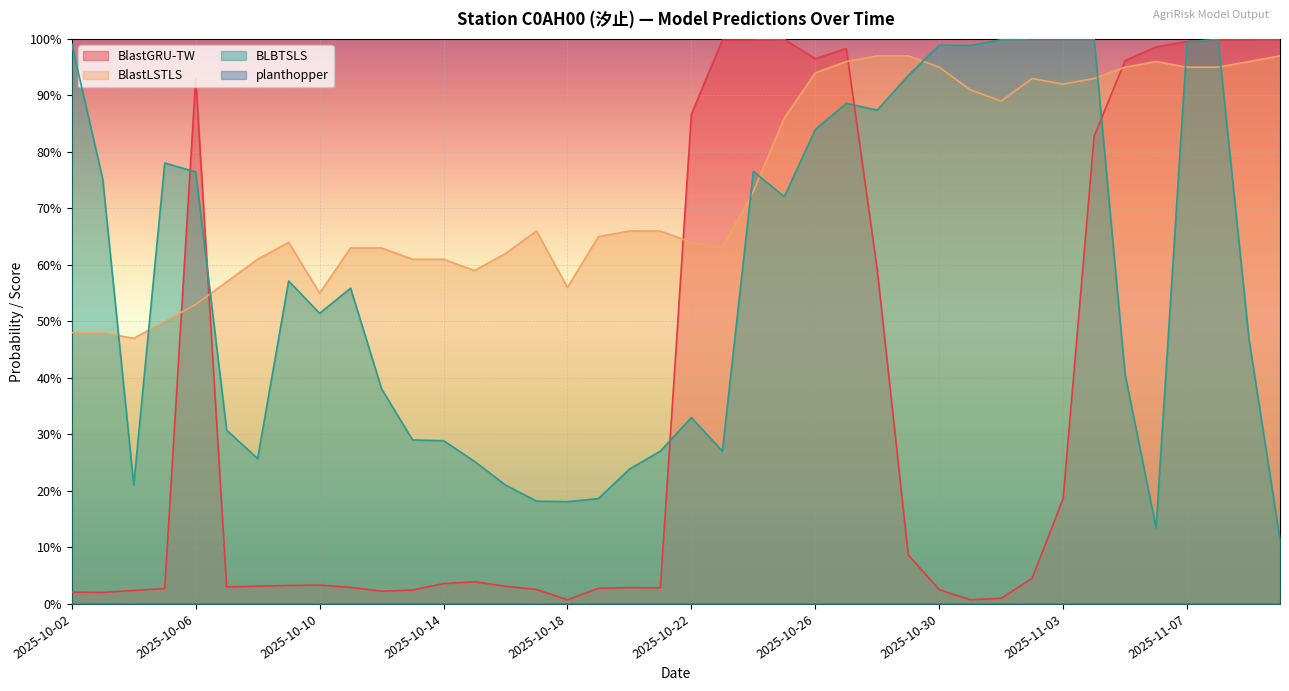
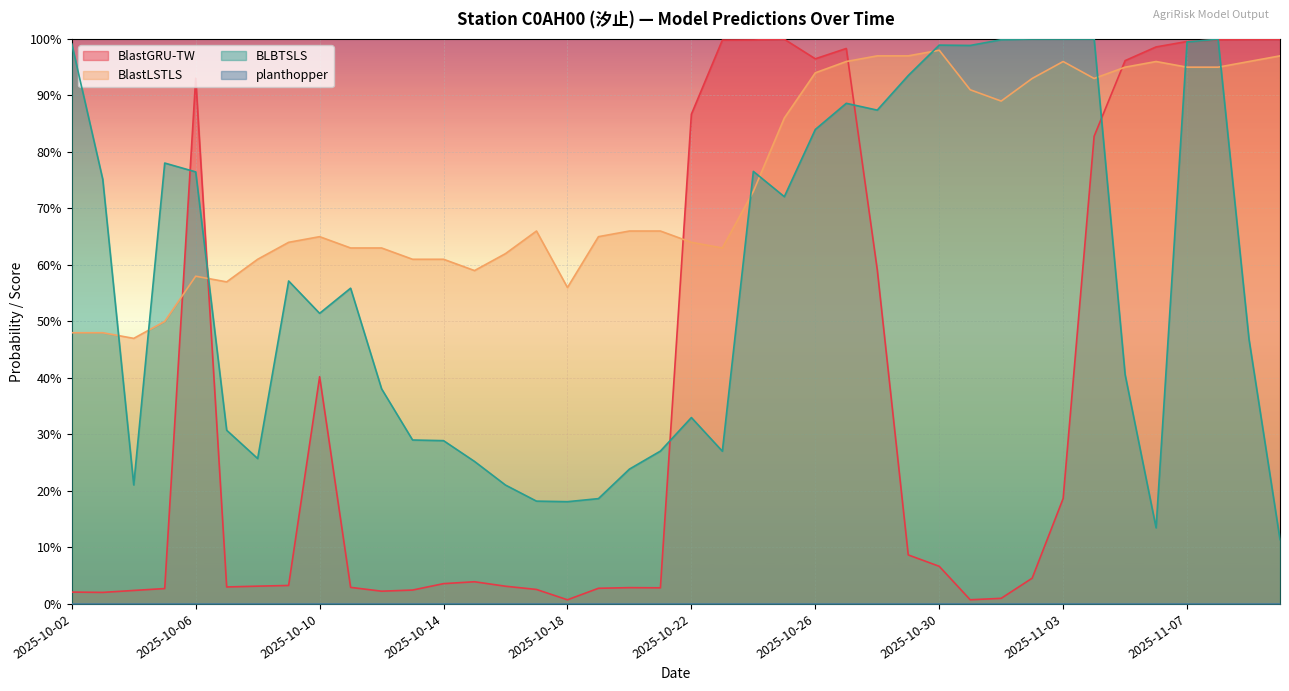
BlastLSTLS, 2025-10-06: 53% -> 58%
BlastGRU-TW, 2025-10-10: 3% -> 40%
BlastLSTLS, 2025-10-10: 55% -> 65%
BlastGRU-TW, 2025-10-30: 3% -> 7%
BlastLSTLS, 2025-10-30: 95% -> 98%
BlastLSTLS, 2025-11-03: 92% -> 96%
